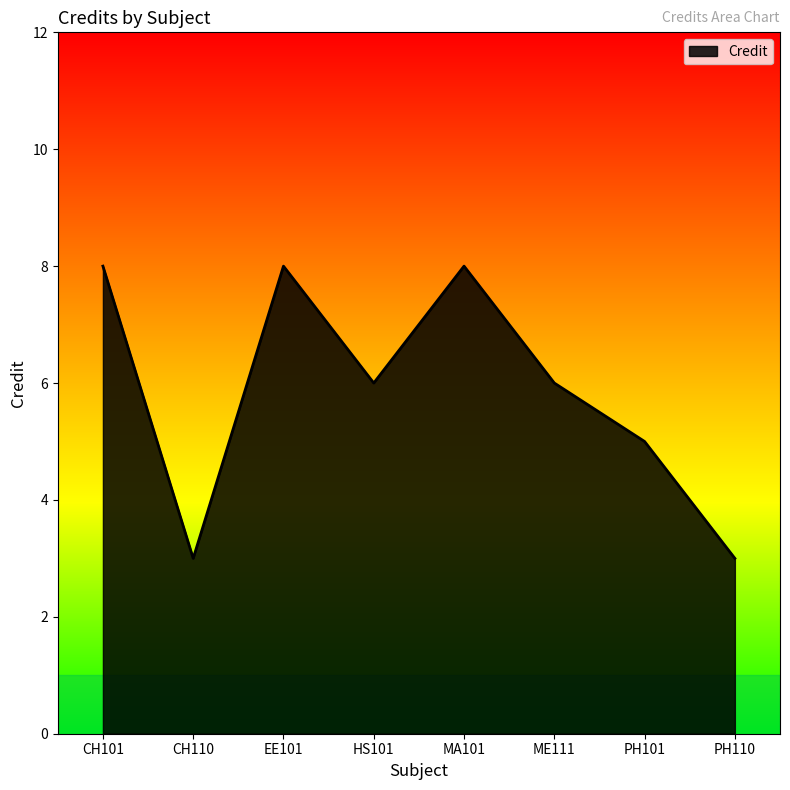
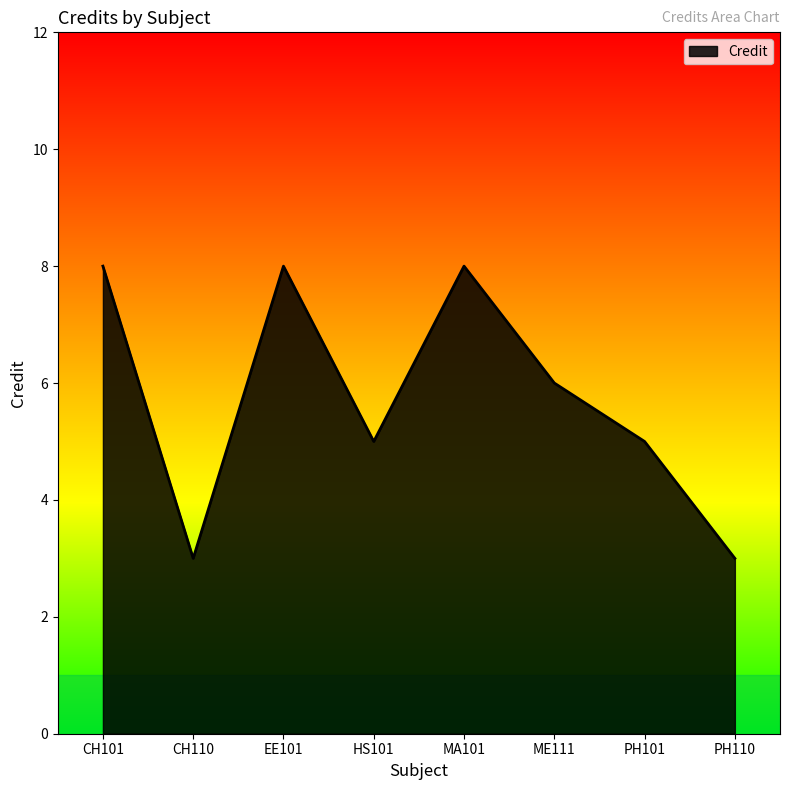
HS101: 6 -> 5
